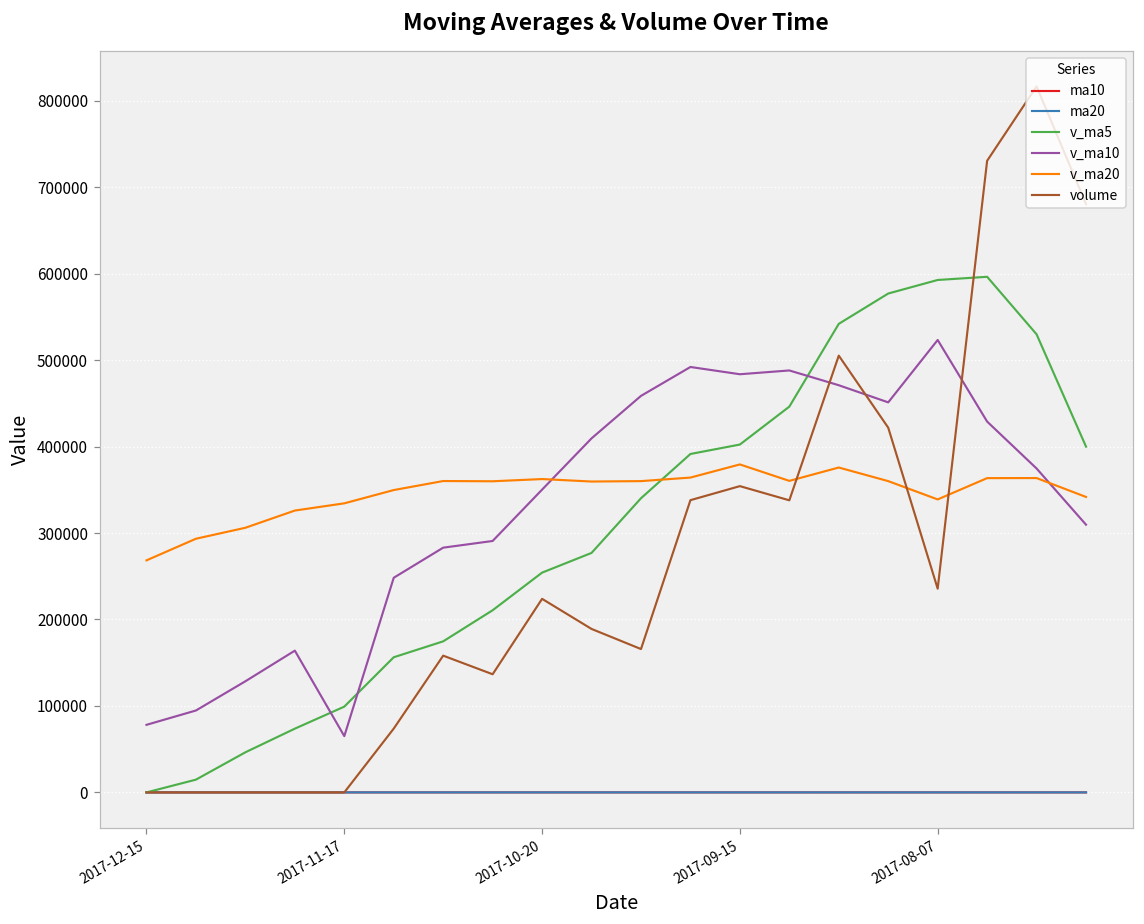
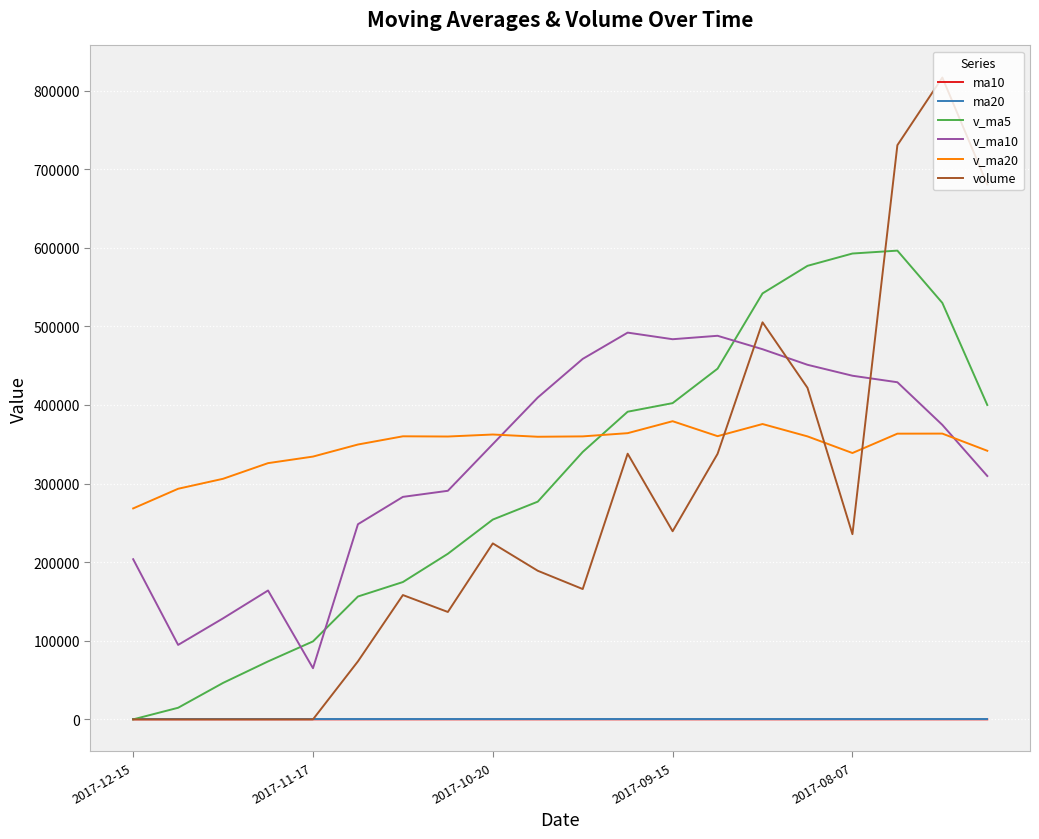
v_ma10, 2017-12-15: 80000 -> 200000
volume, 2017-09-15: 350000 -> 240000
v_ma10, 2017-08-07: 520000 -> 440000
